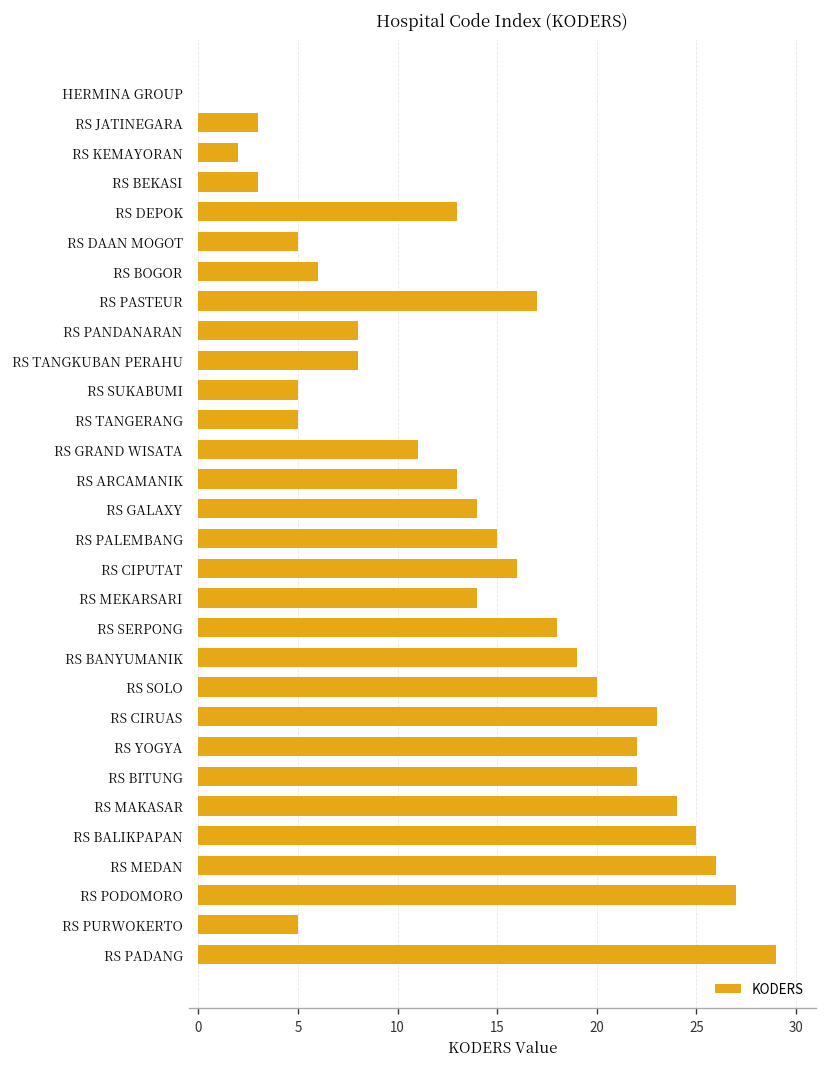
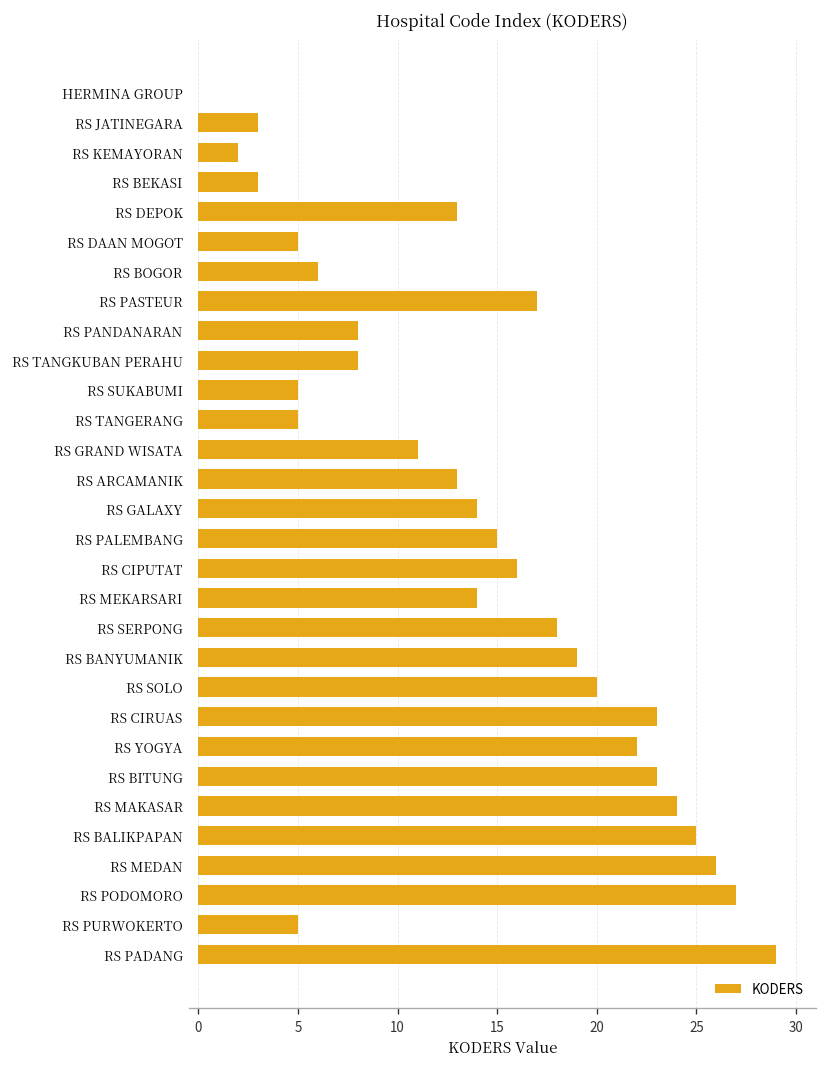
RS BITUNG: 22 -> 23
